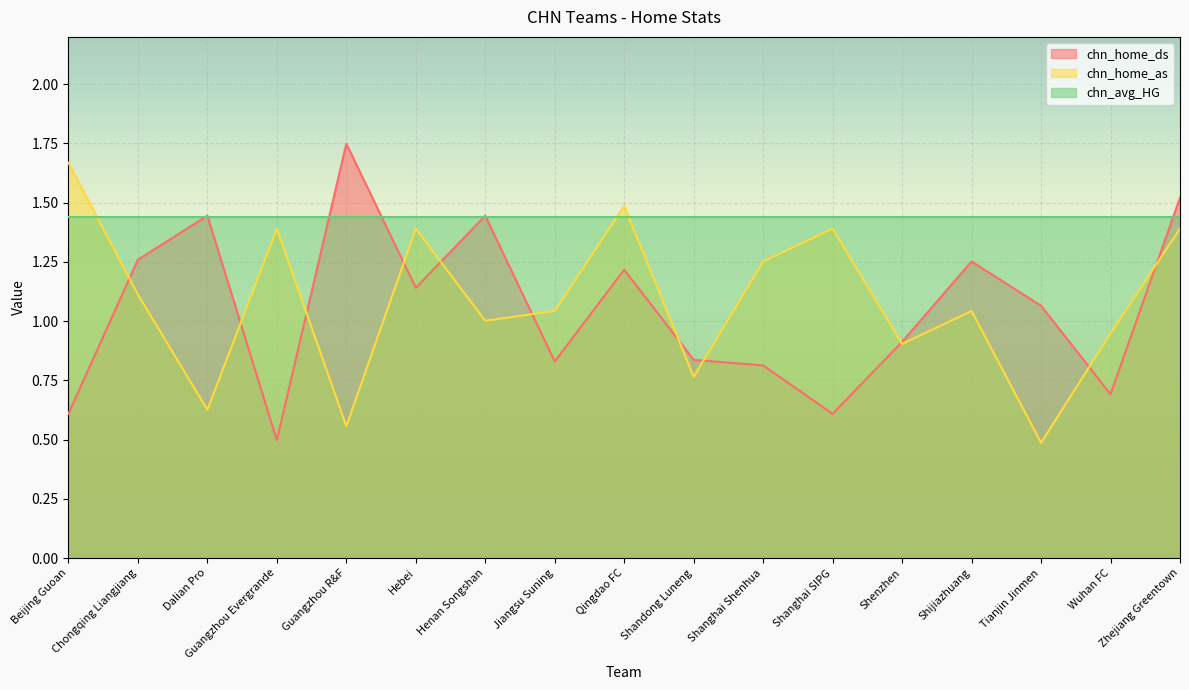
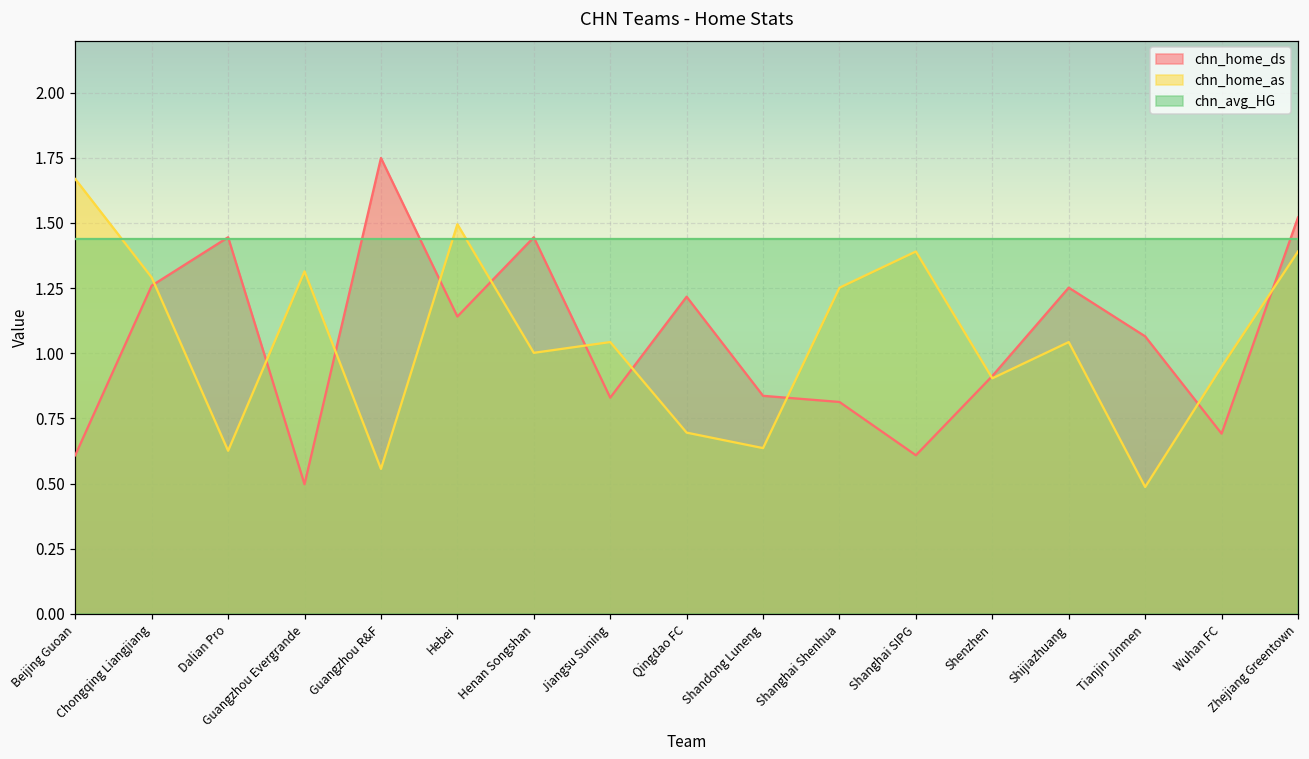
chn_home_as, Chongqing Liangjiang: 1.11 -> 1.29
chn_home_as, Guangzhou Evergrande: 1.39 -> 1.31
chn_home_as, Hebei: 1.39 -> 1.50
chn_home_as, Qingdao FC: 1.49 -> 0.70
chn_home_as, Shandong Luneng: 0.76 -> 0.64
